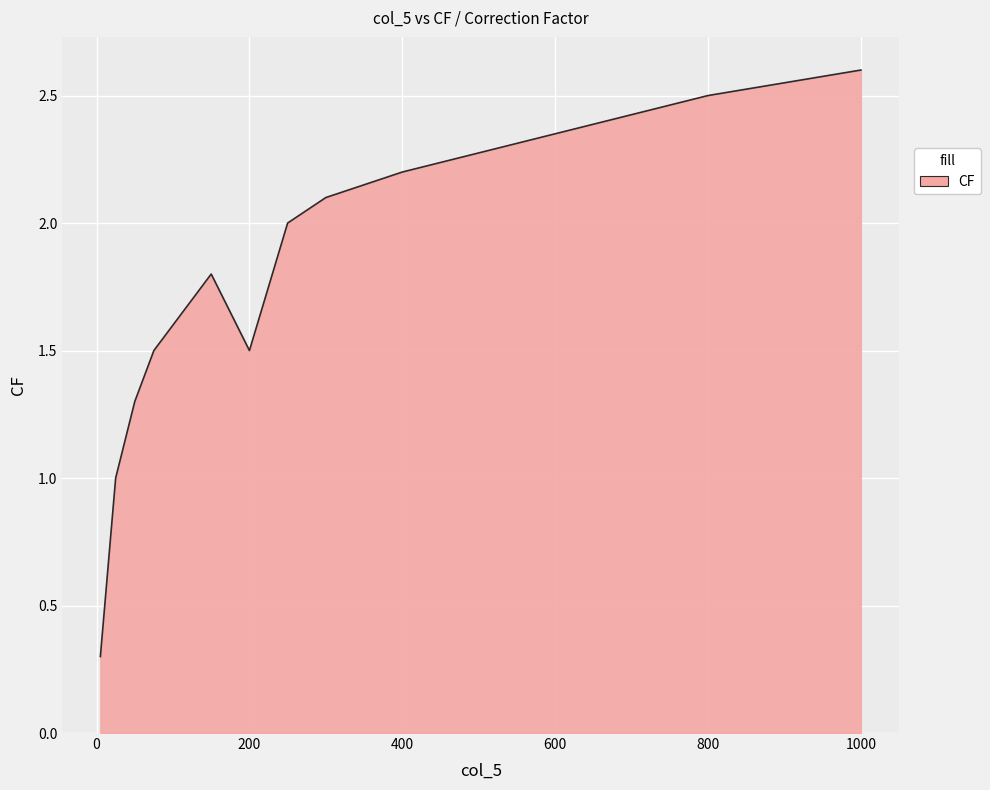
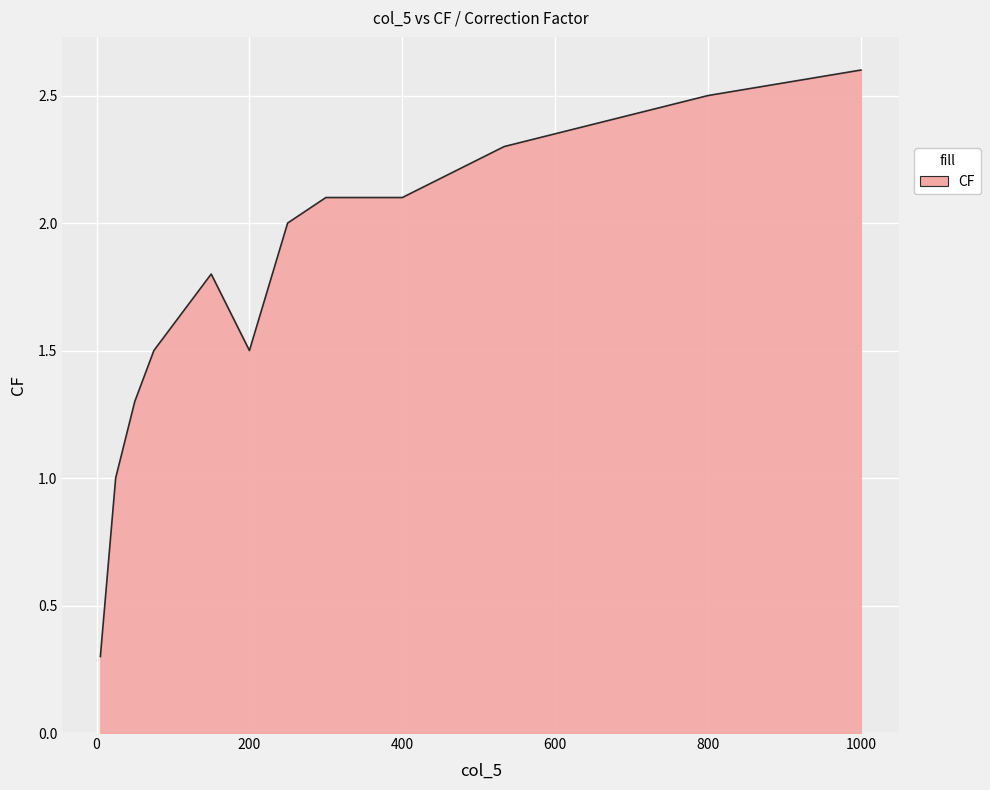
400: 2.2 -> 2.1
